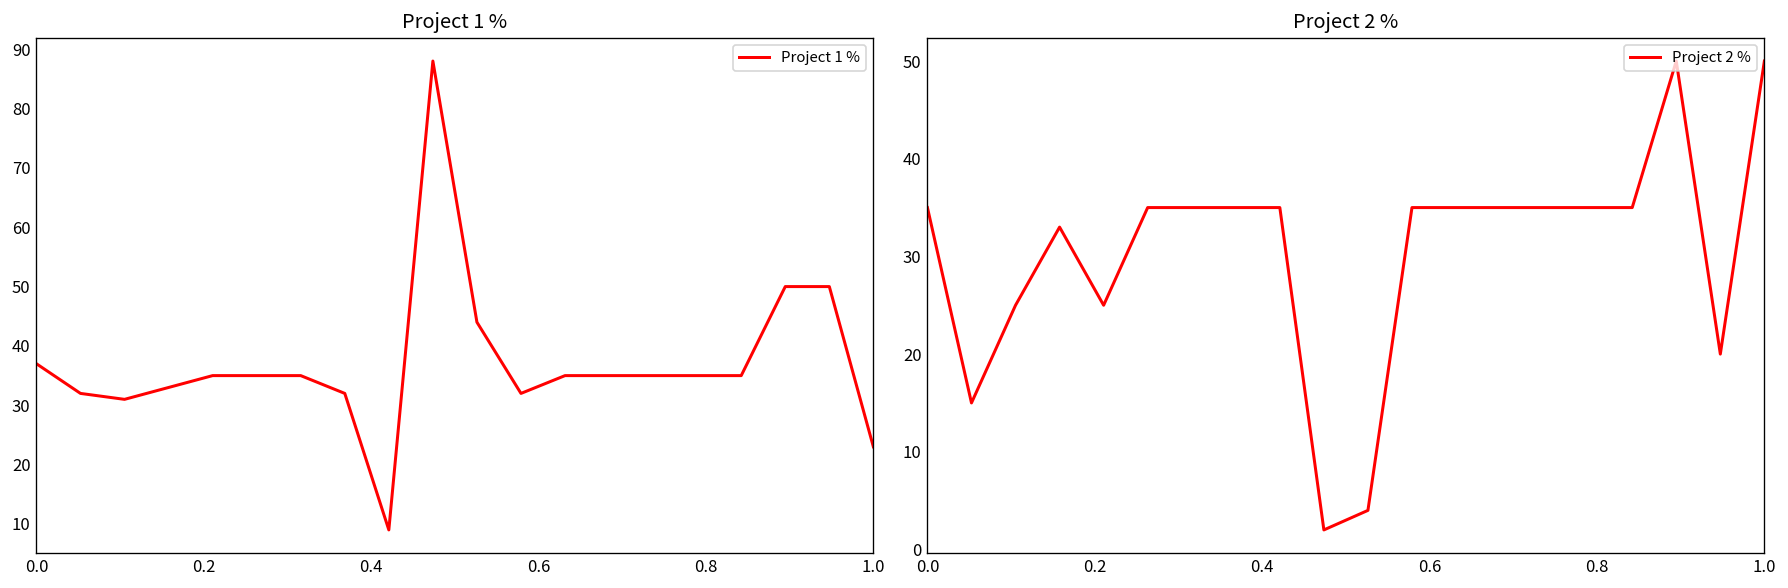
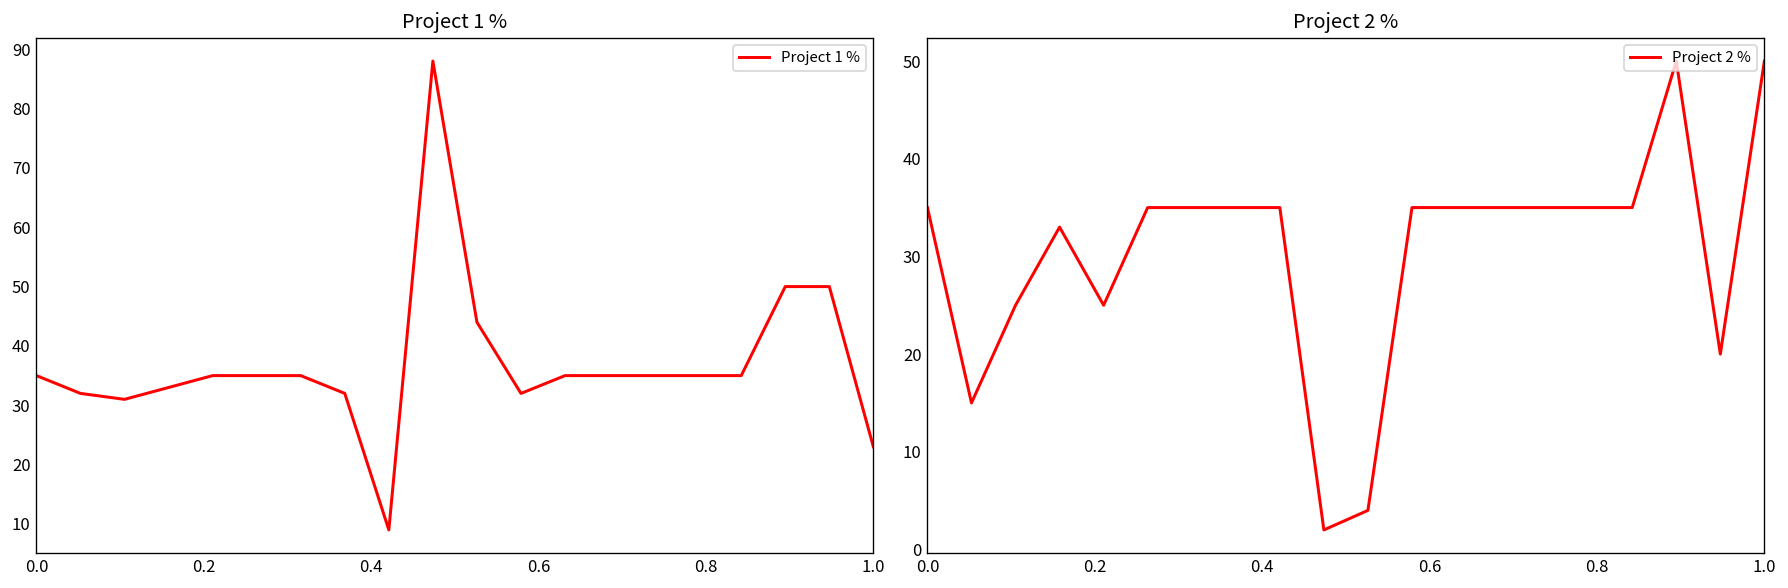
Project 1 %, 0.0: 37 -> 35
